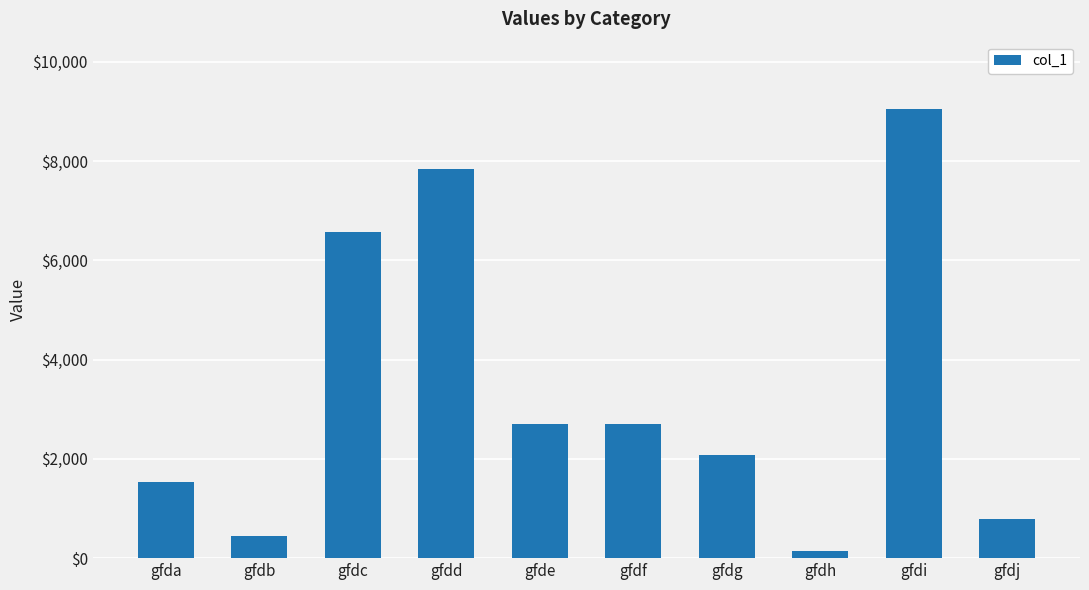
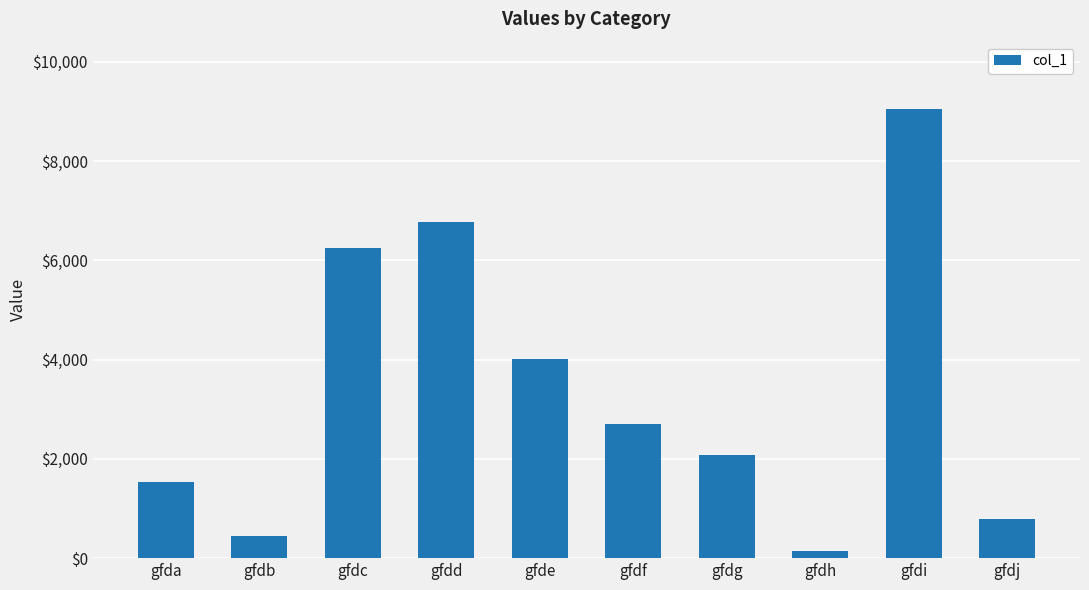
gfdc: $6,600 -> $6,300
gfdd: $7,800 -> $6,800
gfde: $2,700 -> $4,000
